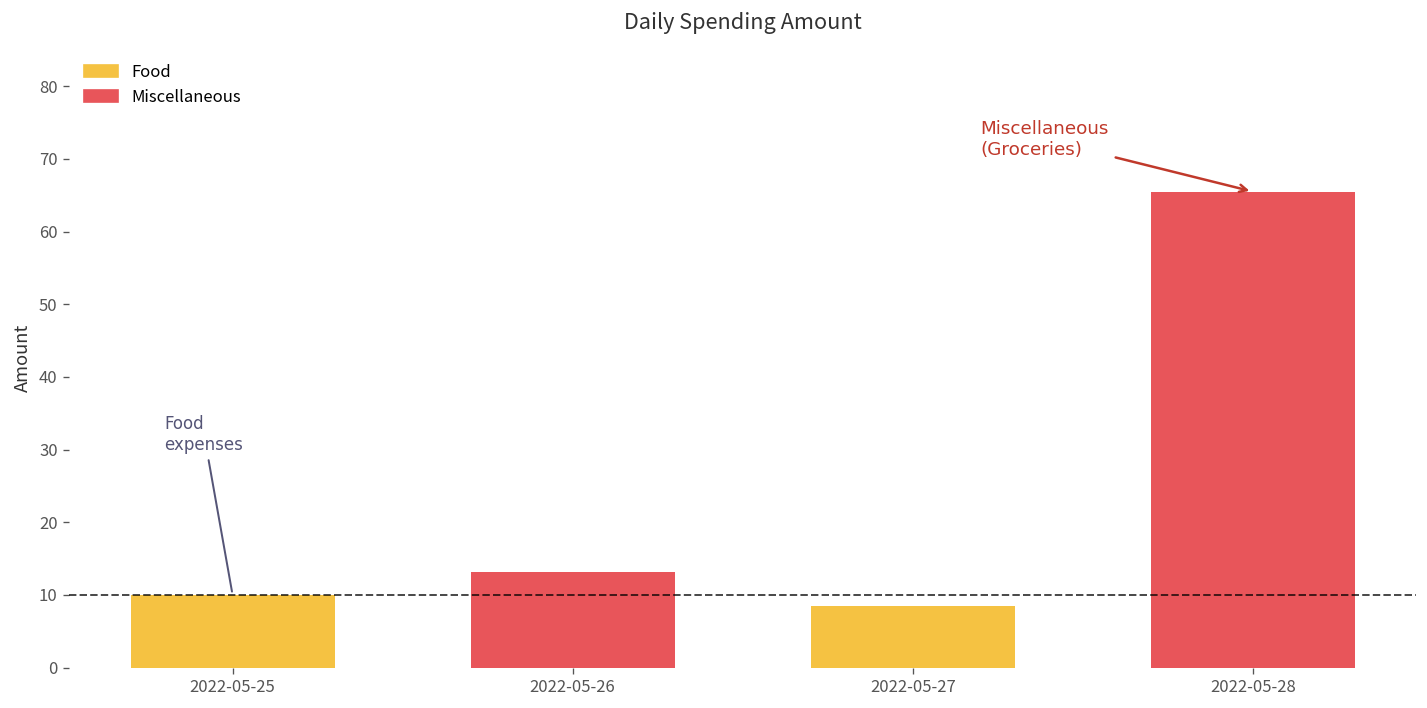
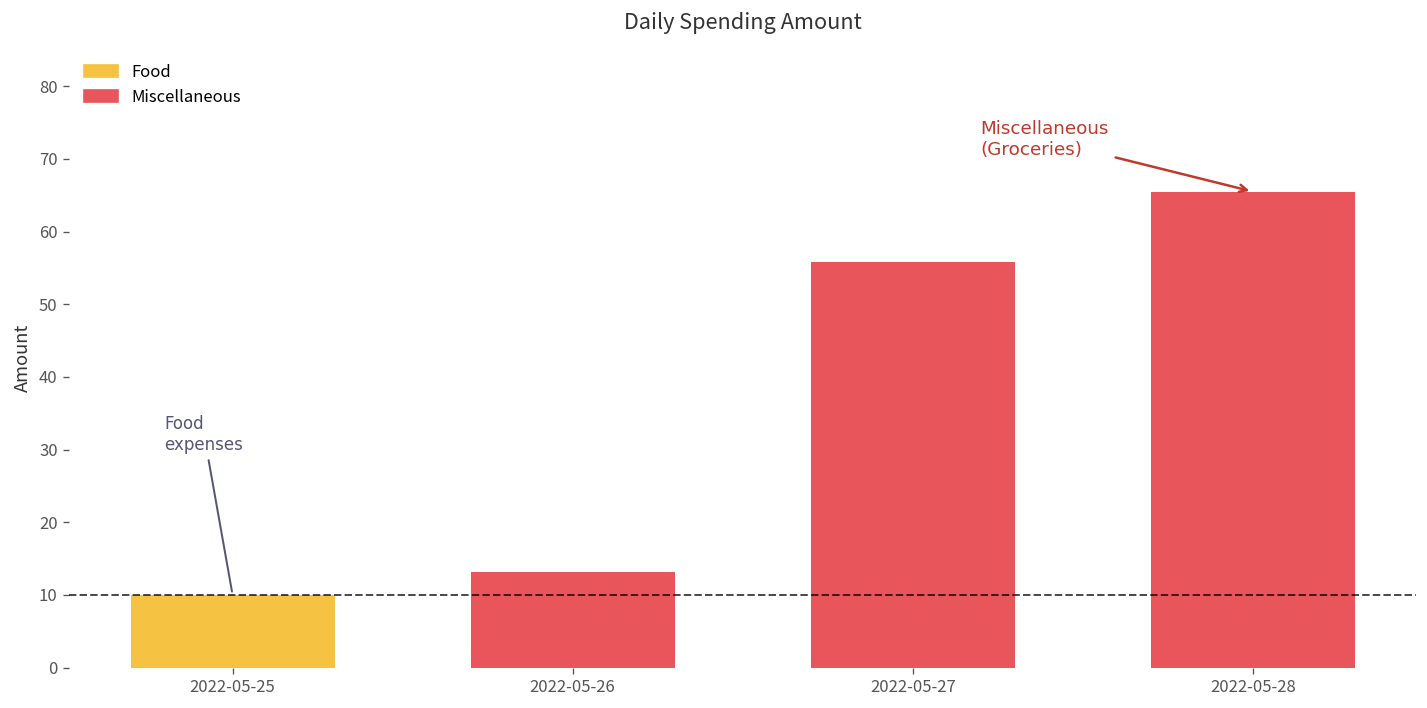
2022-05-27: 9 -> 56
